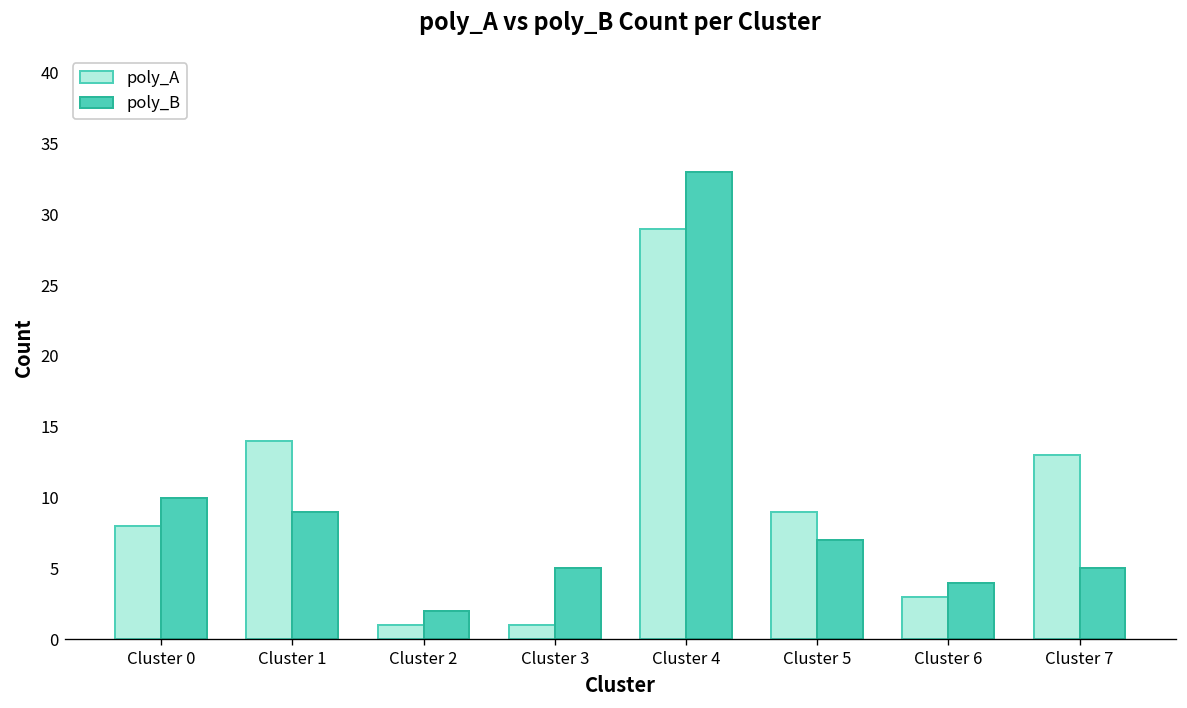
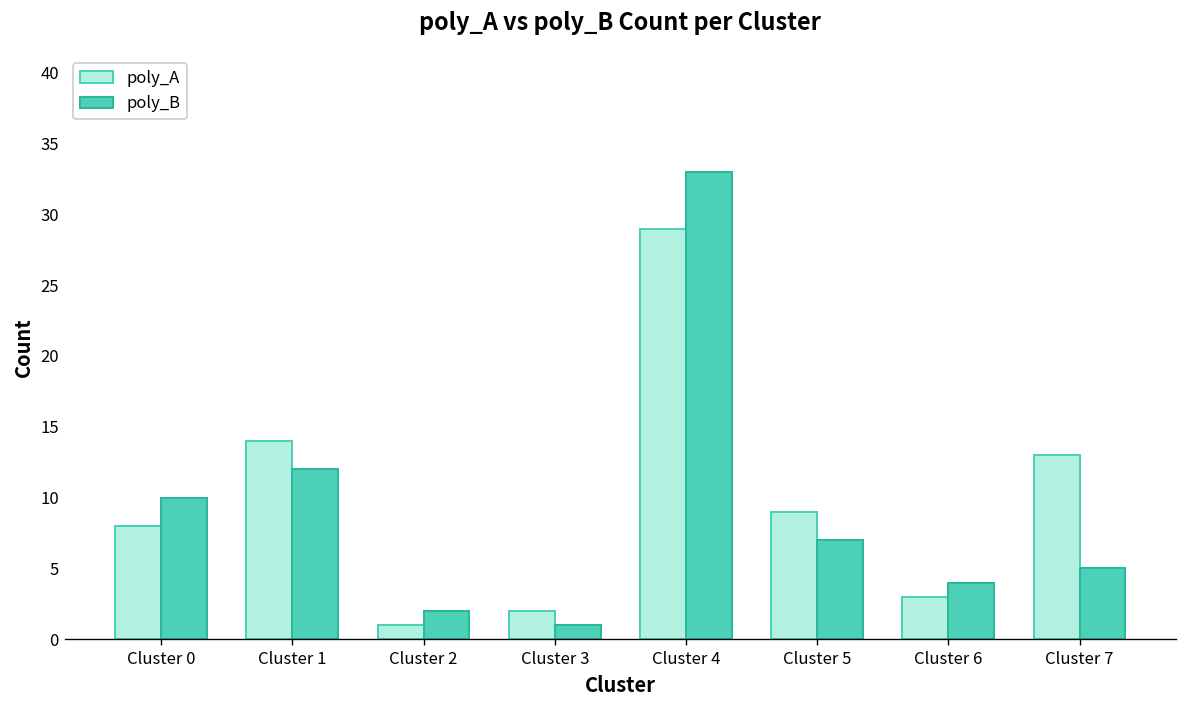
poly_B, Cluster 1: 9 -> 12
poly_A, Cluster 3: 1 -> 2
poly_B, Cluster 3: 5 -> 1
